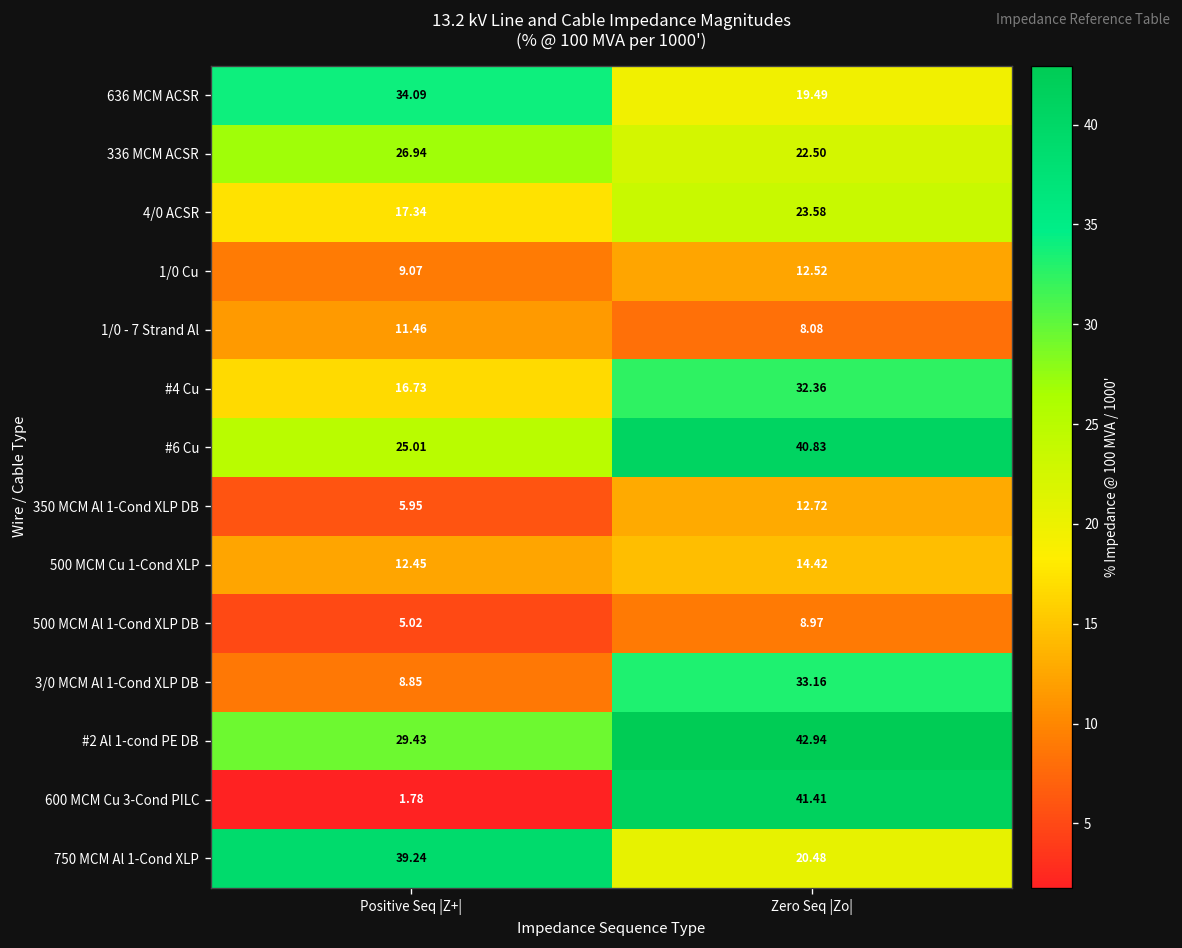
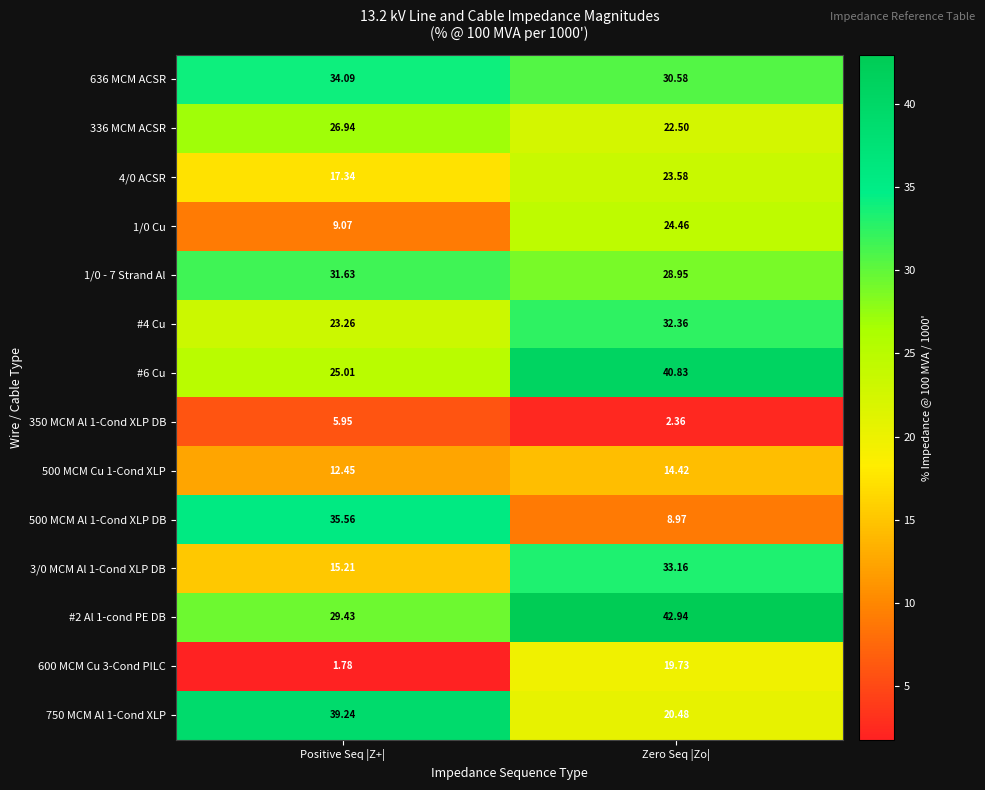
636 MCM ACSR, Zero Seq |Zo|: 19.49 -> 30.58
1/0 Cu, Zero Seq |Zo|: 12.52 -> 24.46
1/0 - 7 Strand Al, Positive Seq |Z+|: 11.46 -> 31.63
1/0 - 7 Strand Al, Zero Seq |Zo|: 8.08 -> 28.95
#4 Cu, Positive Seq |Z+|: 16.73 -> 23.26
350 MCM Al 1-Cond XLP DB, Zero Seq |Zo|: 12.72 -> 2.36
500 MCM Al 1-Cond XLP DB, Positive Seq |Z+|: 5.02 -> 35.56
3/0 MCM Al 1-Cond XLP DB, Positive Seq |Z+|: 8.85 -> 15.21
600 MCM Cu 3-Cond PILC, Zero Seq |Zo|: 41.41 -> 19.73
